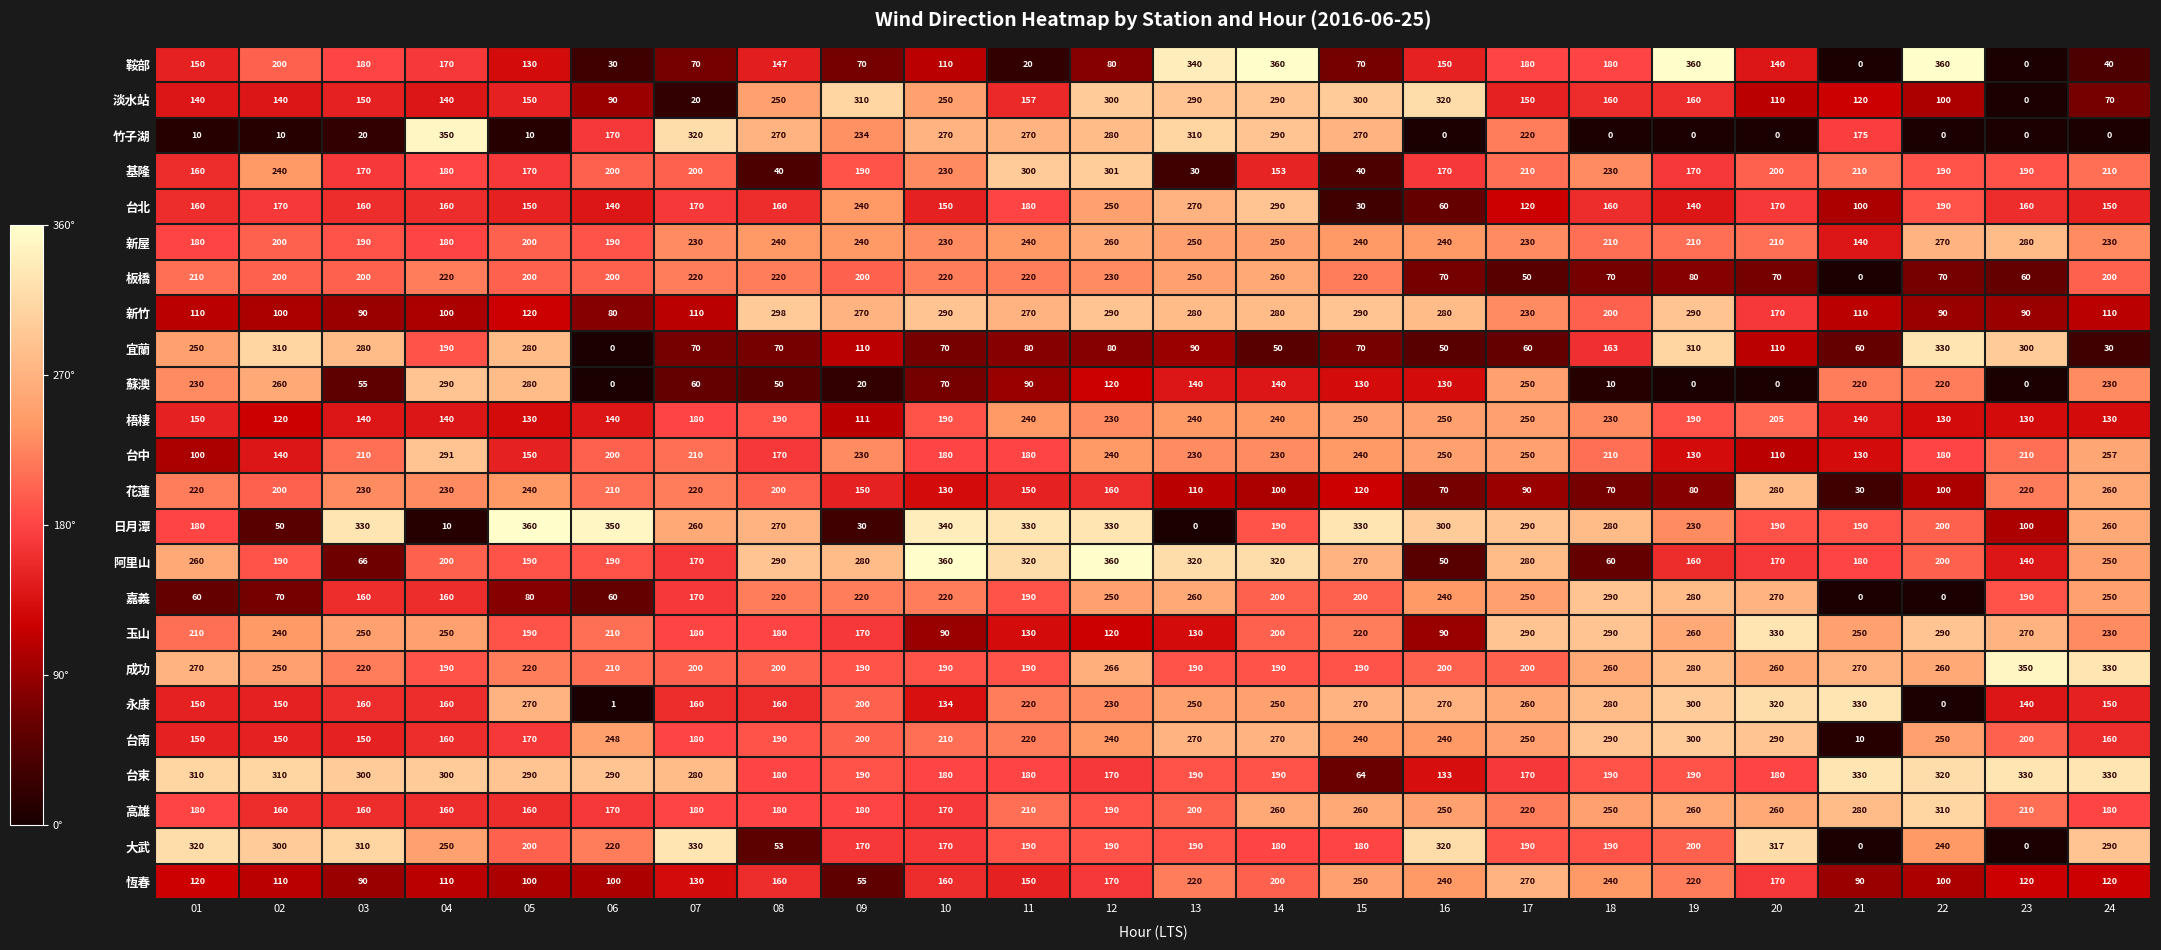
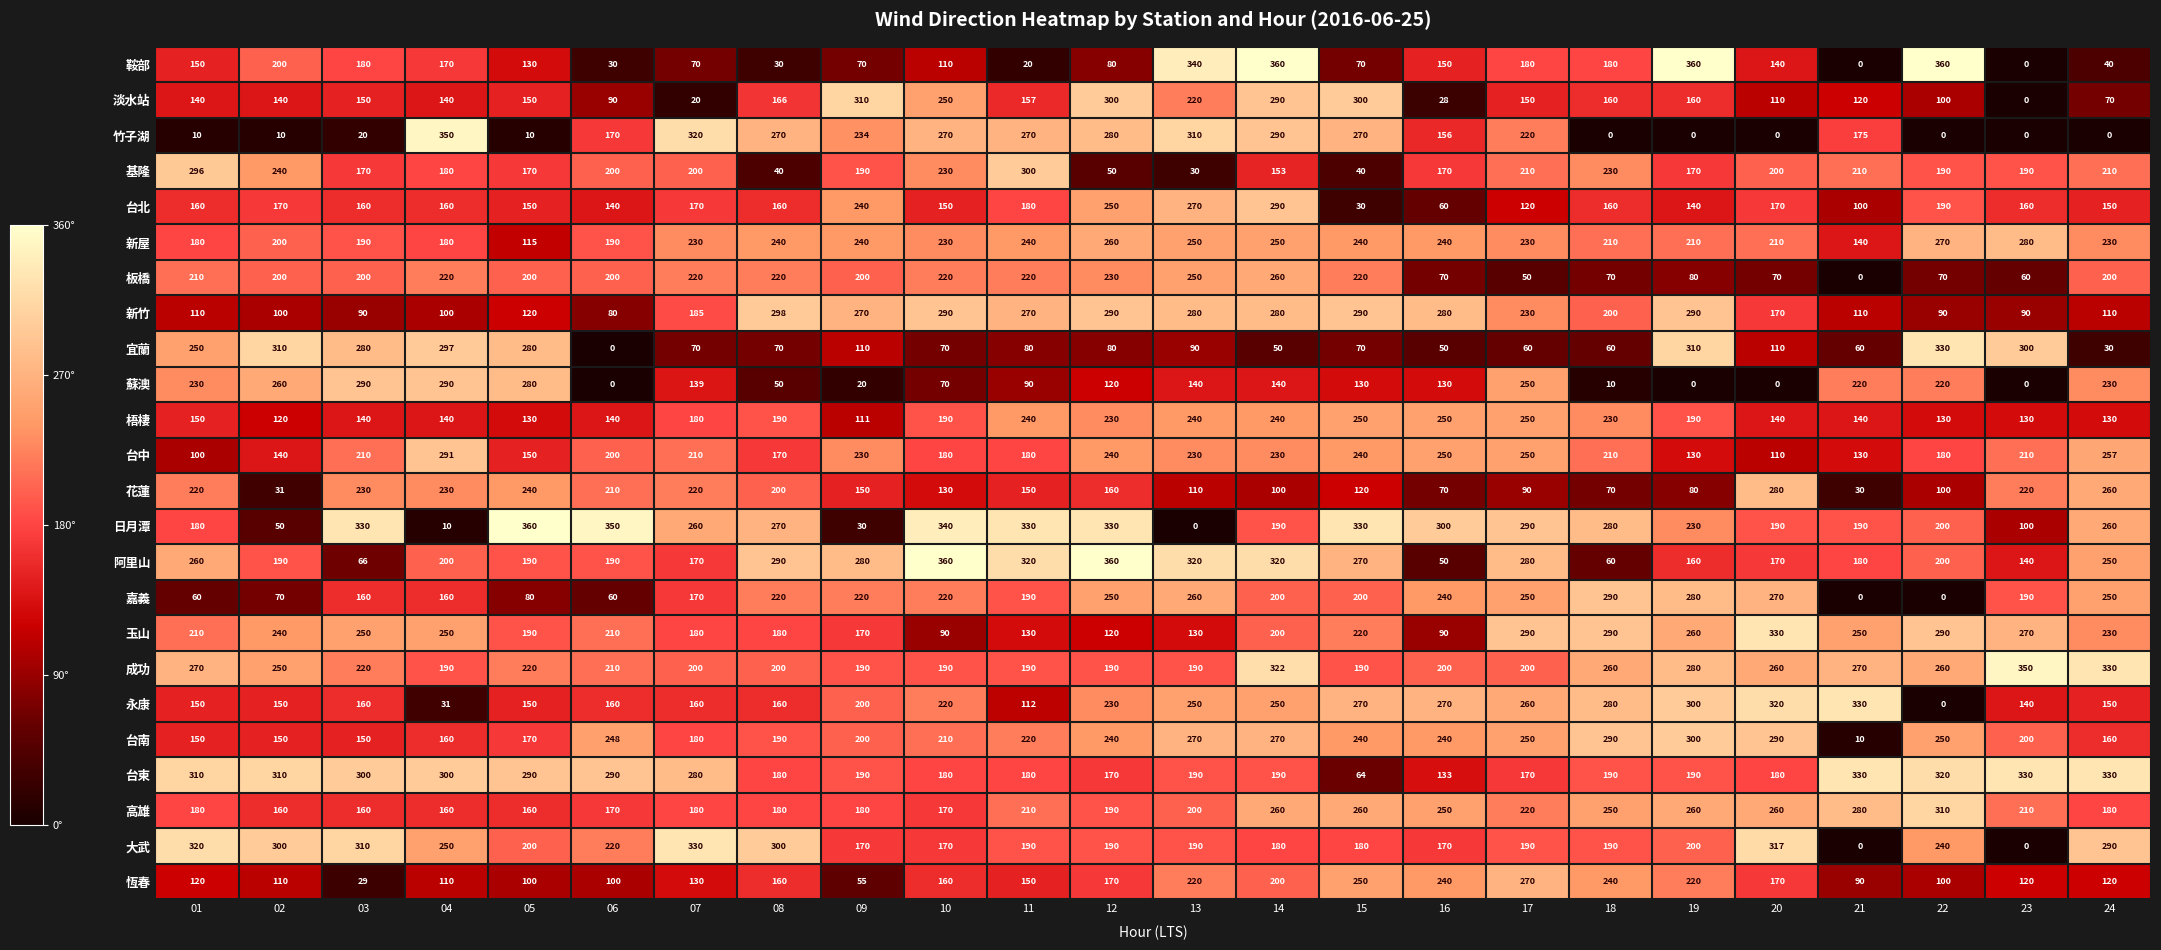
鞍部, 08: 147 -> 30
淡水站, 08: 250 -> 166
淡水站, 13: 290 -> 220
淡水站, 16: 320 -> 28
竹子湖, 16: 0 -> 156
基隆, 01: 160 -> 296
基隆, 12: 301 -> 50
新屋, 05: 200 -> 115
新竹, 07: 110 -> 185
宜蘭, 04: 190 -> 297
宜蘭, 18: 163 -> 60
蘇澳, 03: 55 -> 290
蘇澳, 07: 60 -> 139
梧棲, 20: 205 -> 140
花蓮, 02: 200 -> 31
成功, 12: 266 -> 190
成功, 14: 190 -> 322
永康, 04: 160 -> 31
永康, 05: 270 -> 150
永康, 06: 1 -> 160
永康, 10: 134 -> 220
永康, 11: 220 -> 112
大武, 08: 53 -> 300
大武, 16: 320 -> 170
恆春, 03: 90 -> 29
